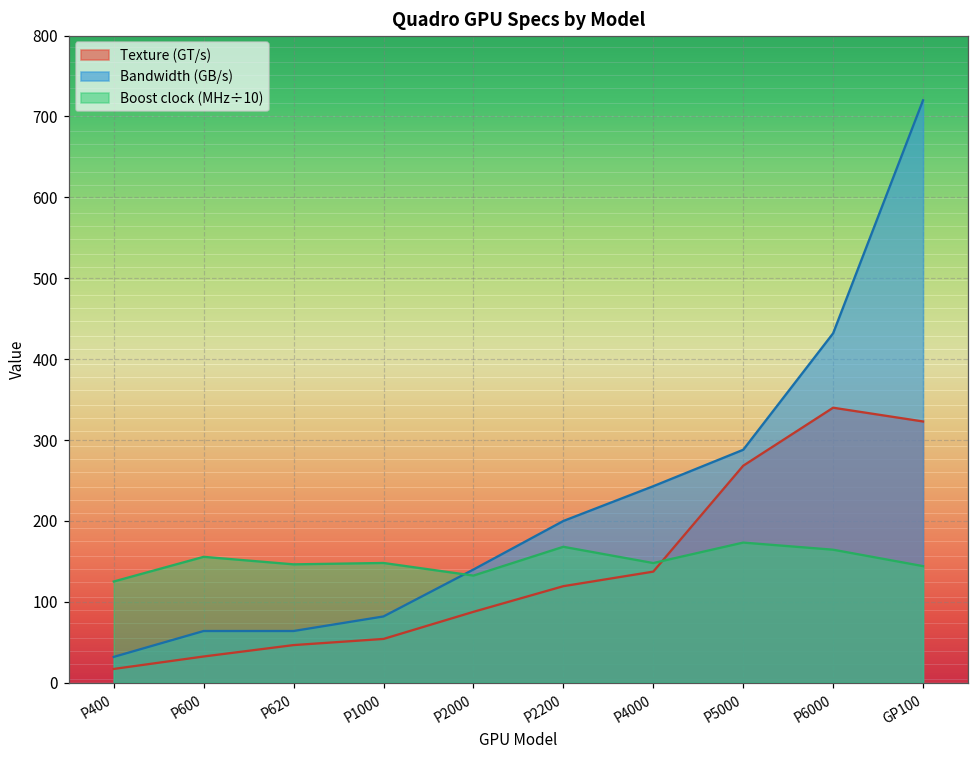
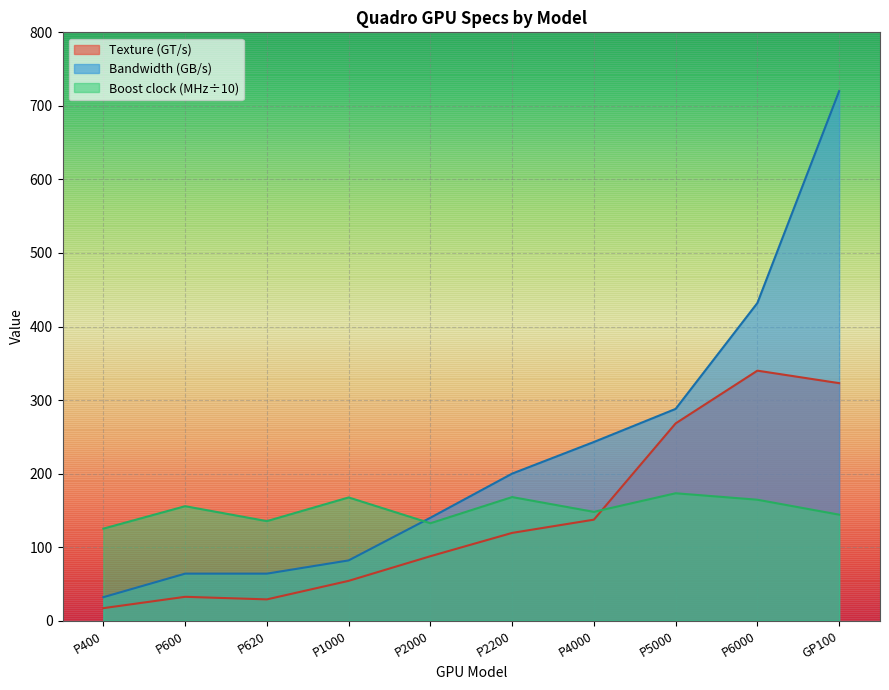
Texture (GT/s), P620: 50 -> 30
Boost clock (MHz÷10), P620: 150 -> 140
Boost clock (MHz÷10), P1000: 150 -> 170
